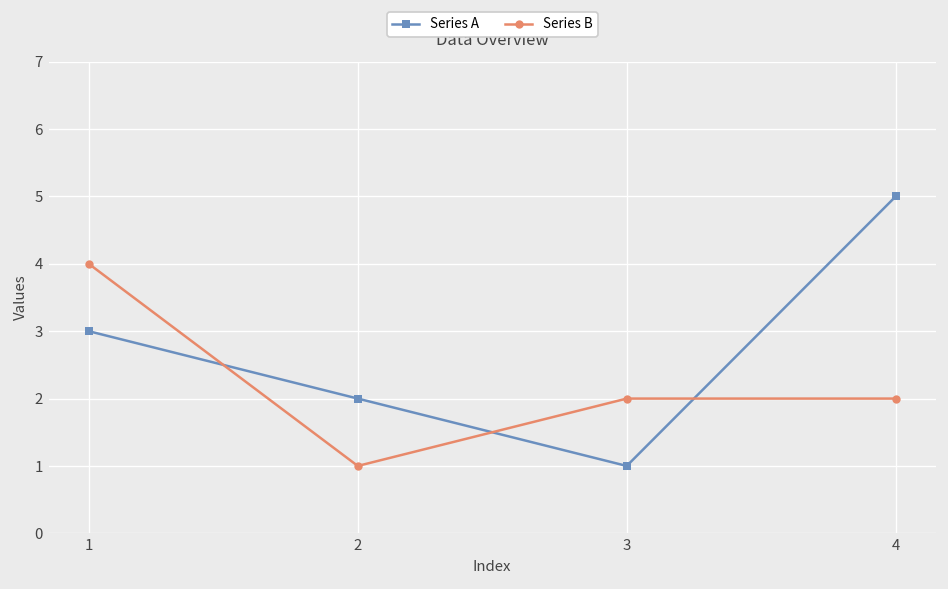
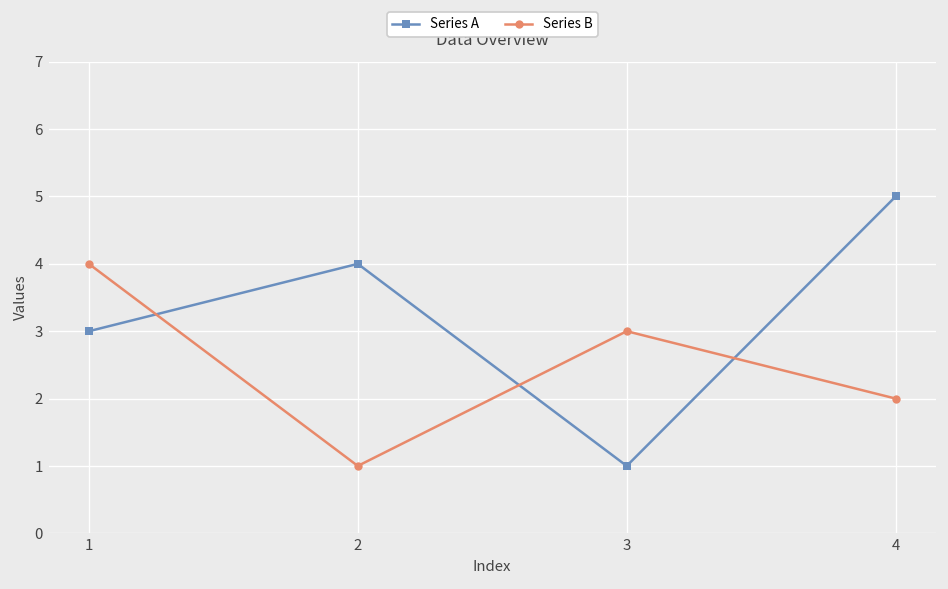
Series A, 2: 2 -> 4
Series B, 3: 2 -> 3
